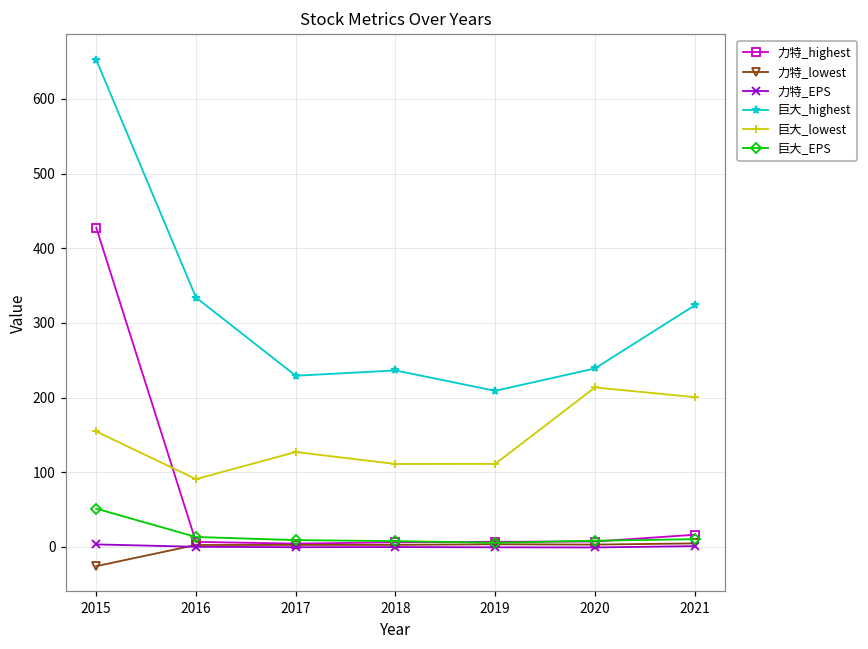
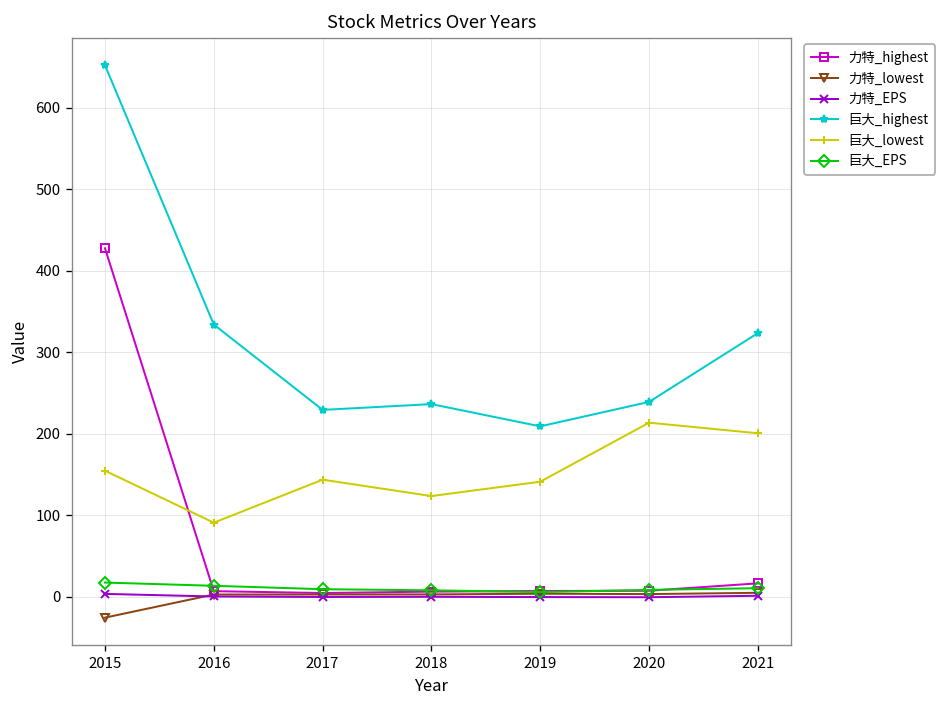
巨大_EPS, 2015: 50 -> 20
巨大_lowest, 2017: 130 -> 140
巨大_lowest, 2018: 110 -> 120
巨大_lowest, 2019: 110 -> 140
